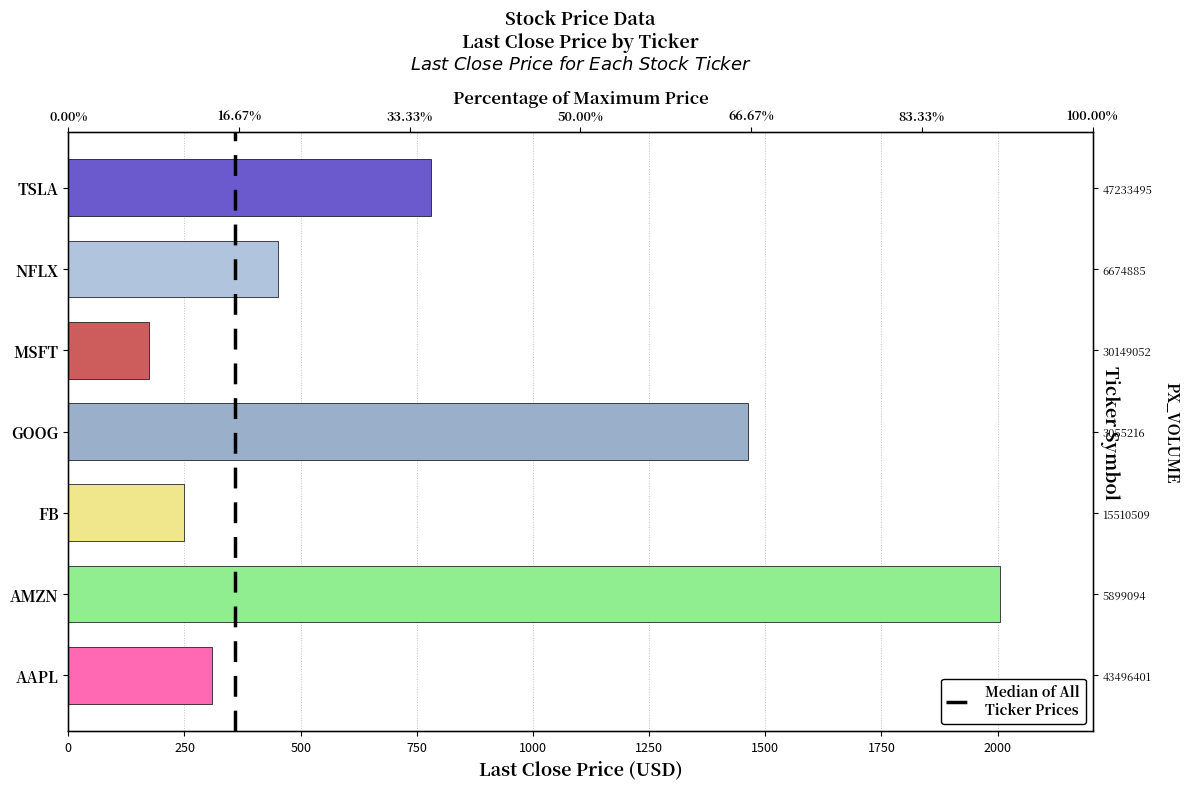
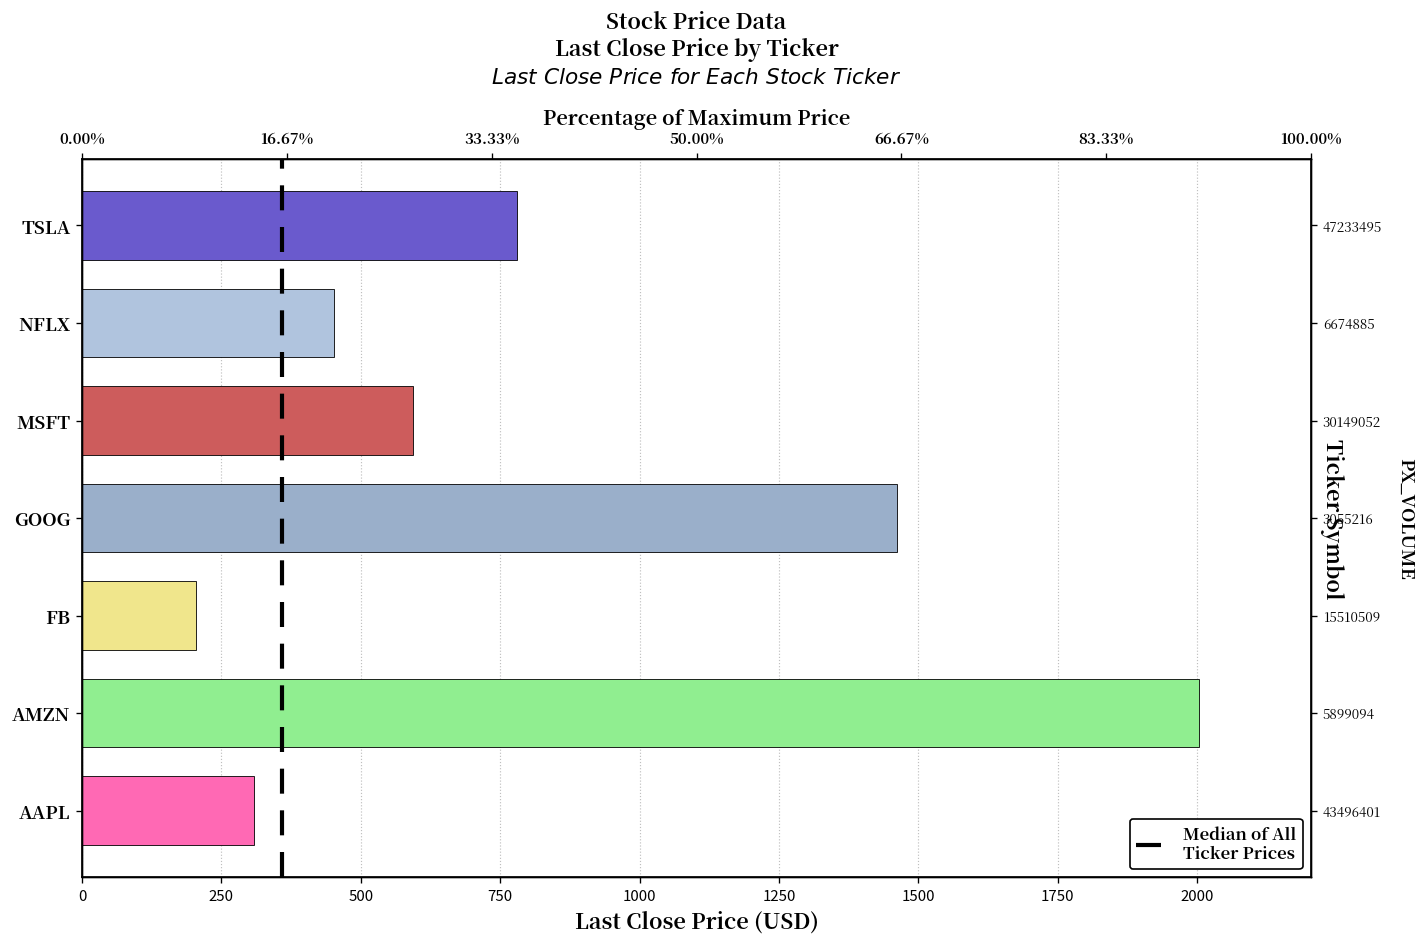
MSFT: 170 -> 590
FB: 250 -> 200
